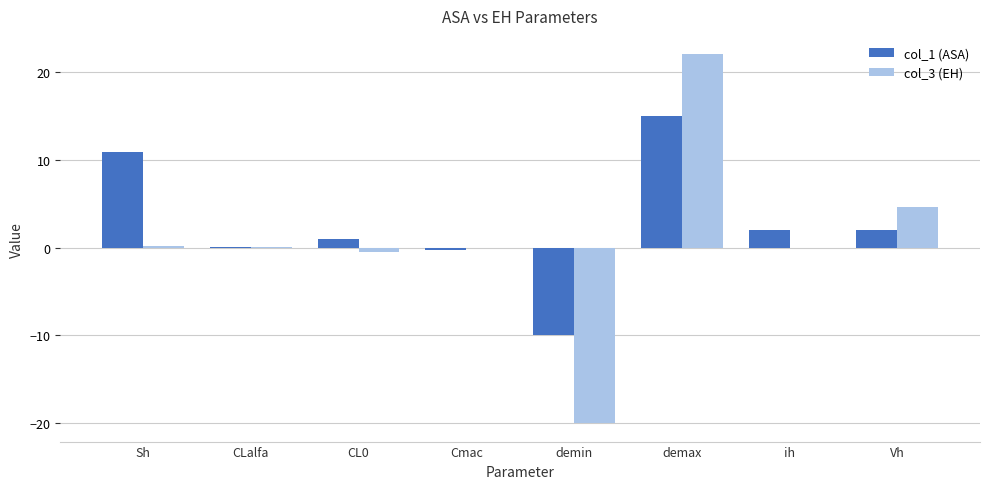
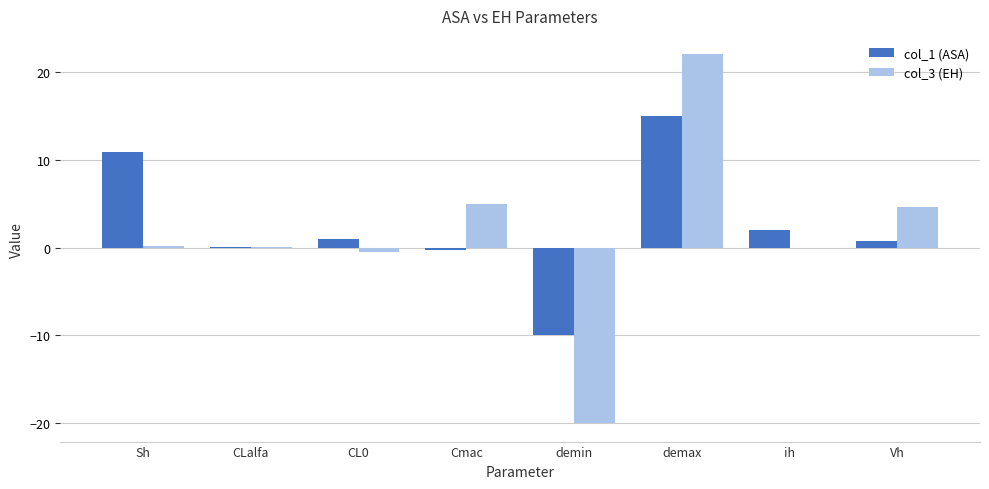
col_3 (EH), Cmac: 0 -> 5
col_1 (ASA), Vh: 2 -> 1
